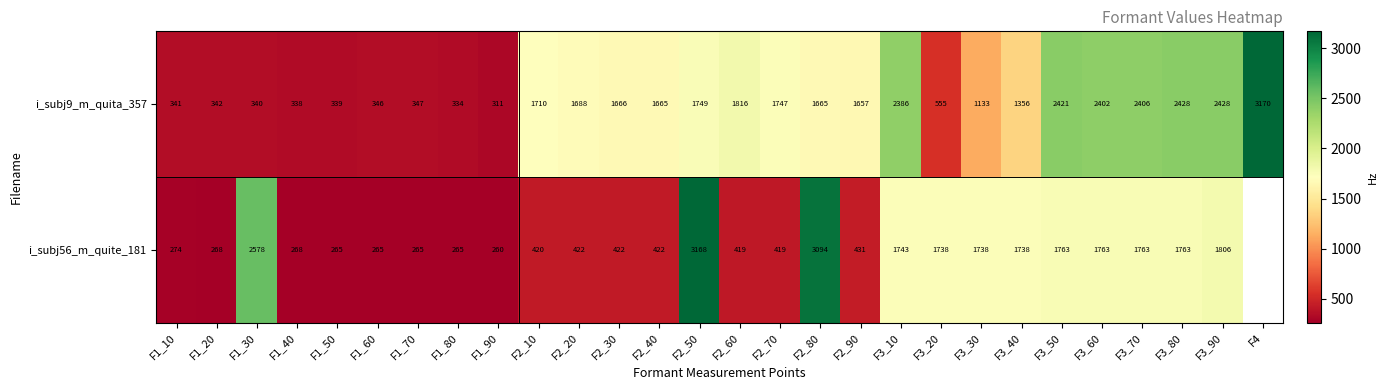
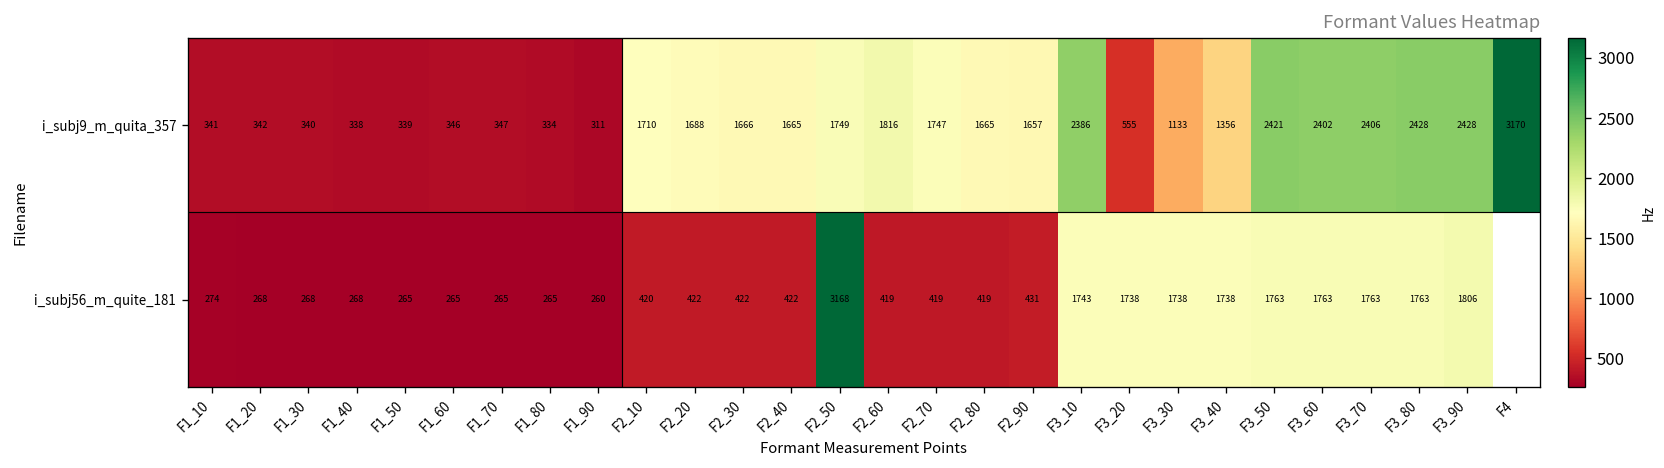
i_subj56_m_quite_181, F1_30: 2578 -> 268
i_subj56_m_quite_181, F2_80: 3094 -> 419
